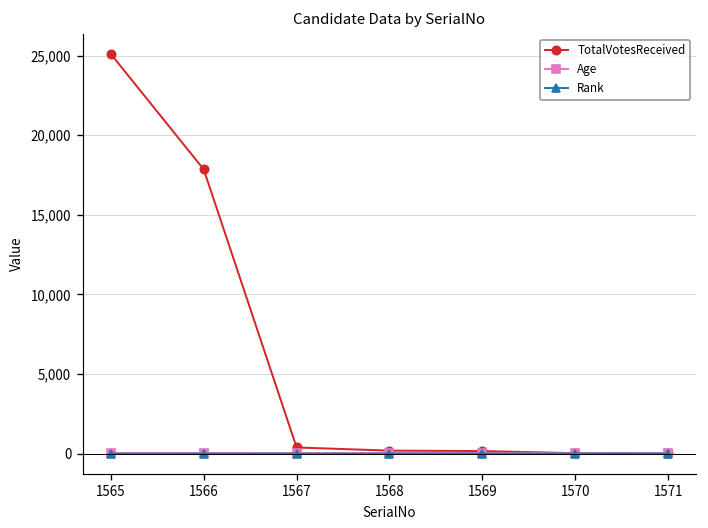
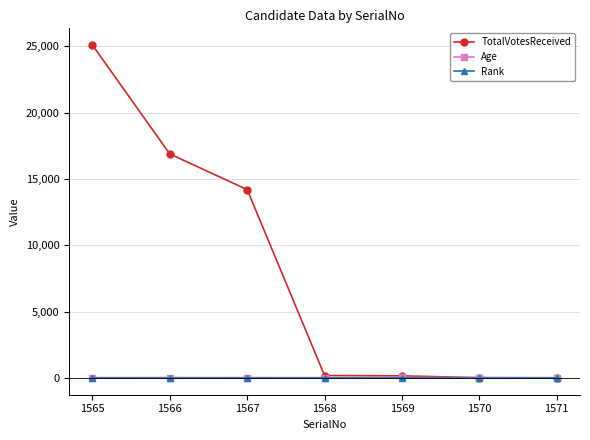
TotalVotesReceived, 1566: 17,900 -> 16,900
TotalVotesReceived, 1567: 400 -> 14,200
